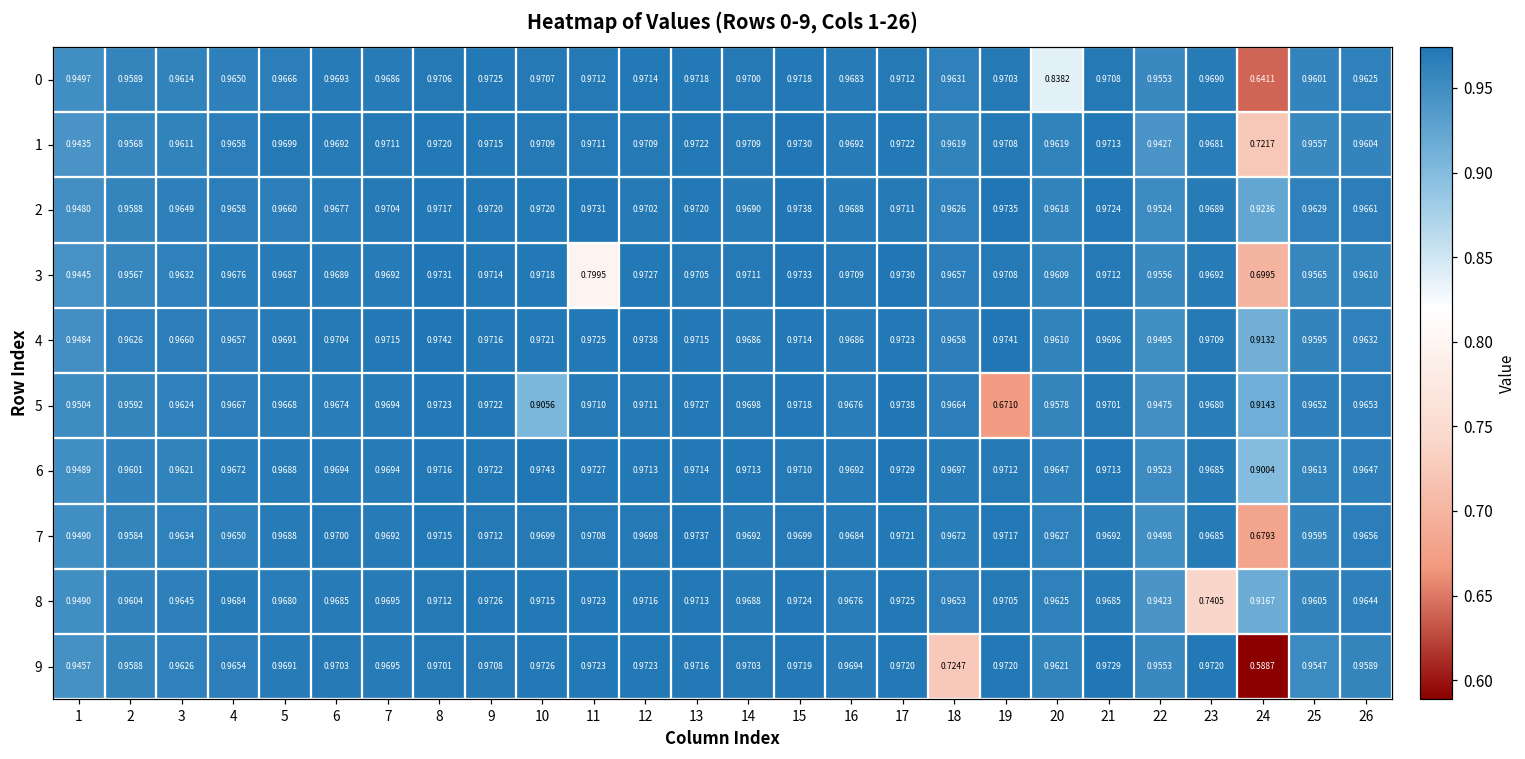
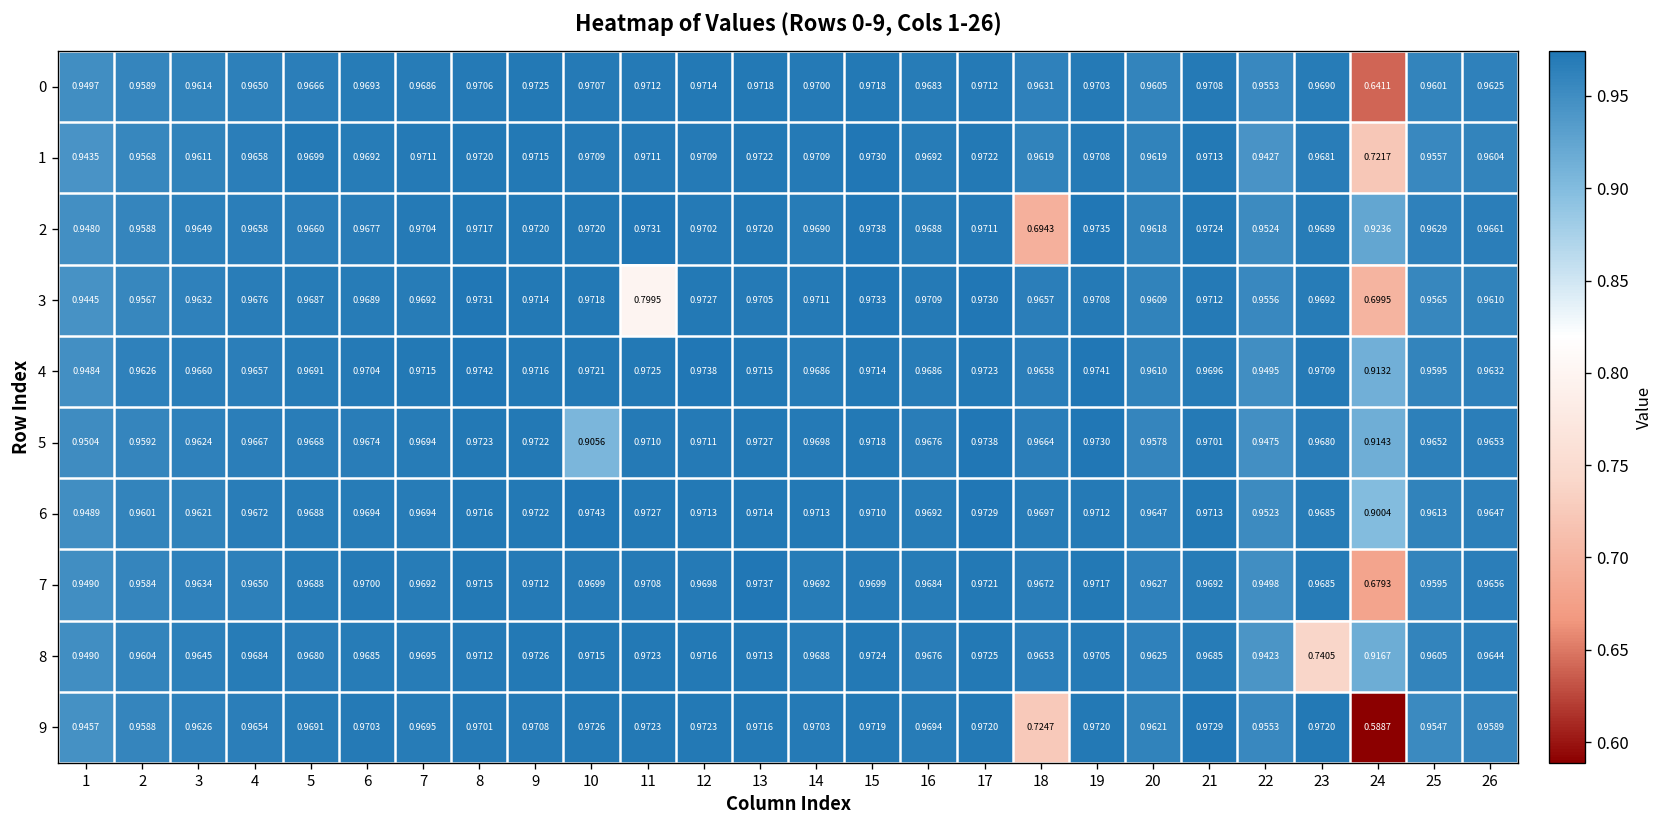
0, 20: 0.8382 -> 0.9605
2, 18: 0.9626 -> 0.6943
5, 19: 0.6710 -> 0.9730
